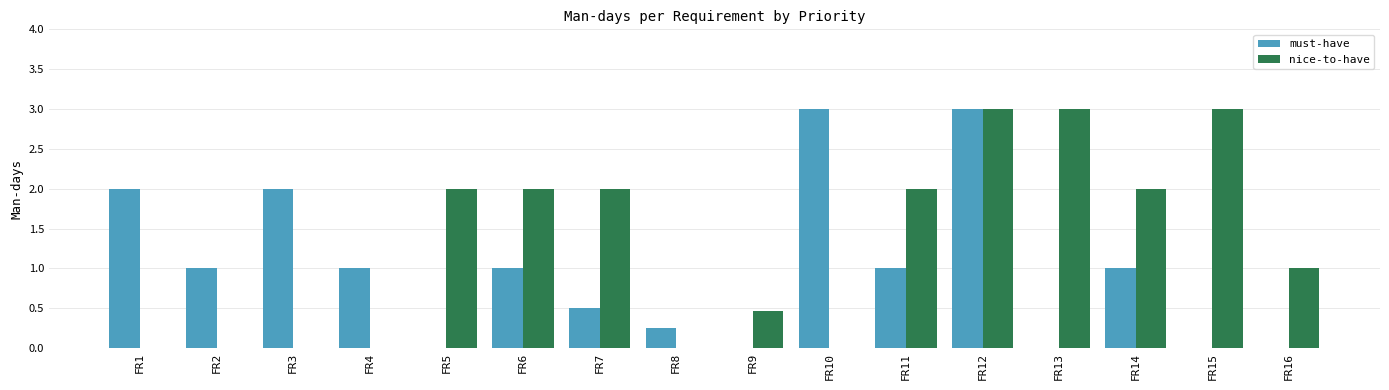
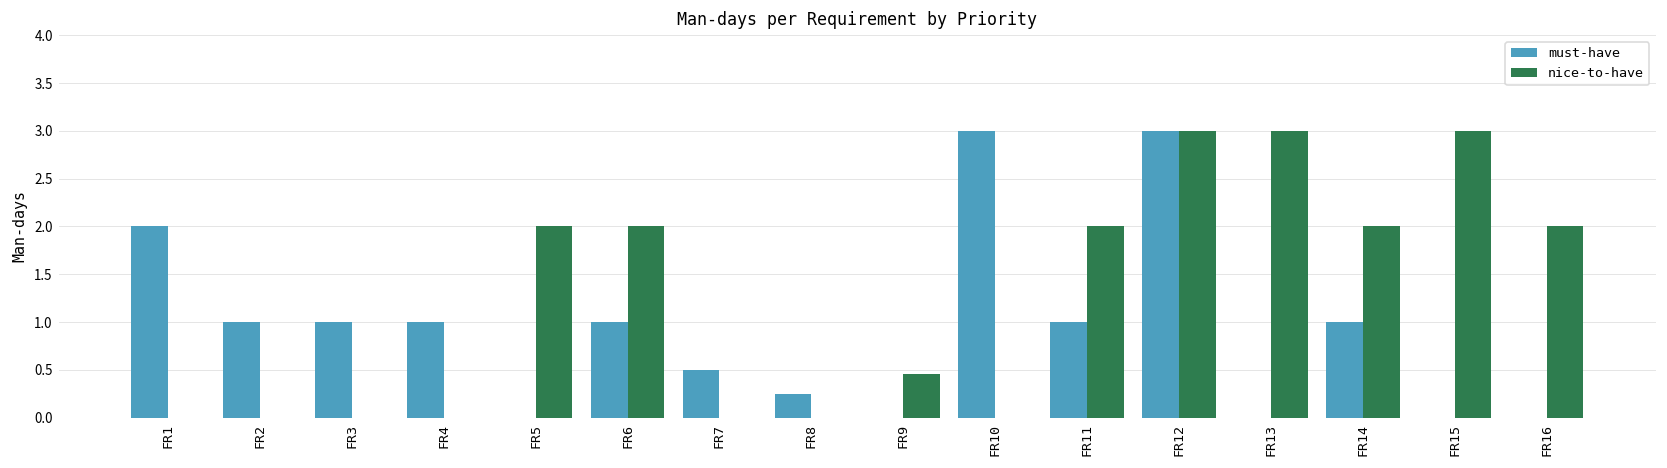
must-have, FR3: 2 -> 1
nice-to-have, FR7: 2 -> 0
nice-to-have, FR16: 1 -> 2
